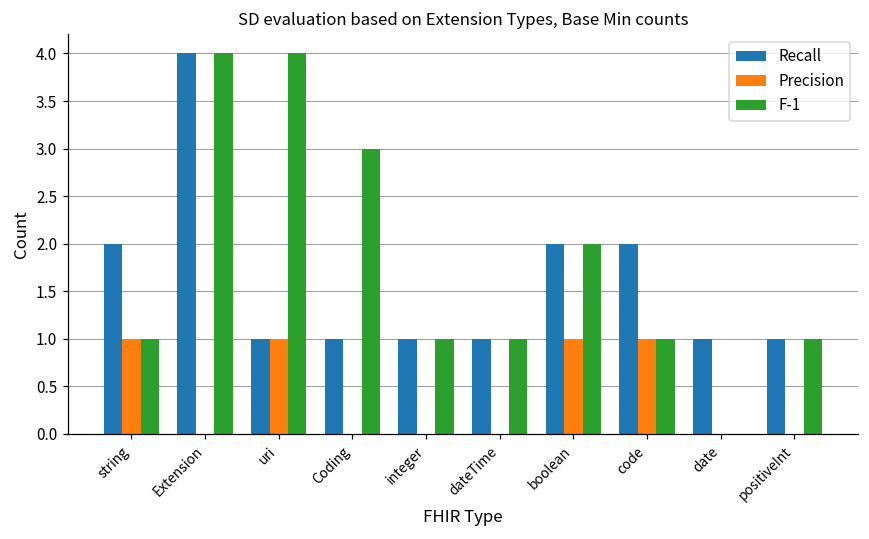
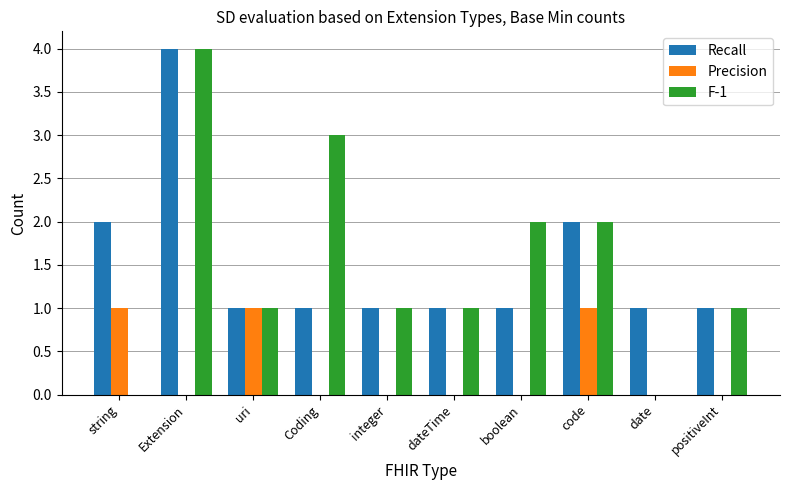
F-1, string: 1 -> 0
F-1, uri: 4 -> 1
Recall, boolean: 2 -> 1
Precision, boolean: 1 -> 0
F-1, code: 1 -> 2
